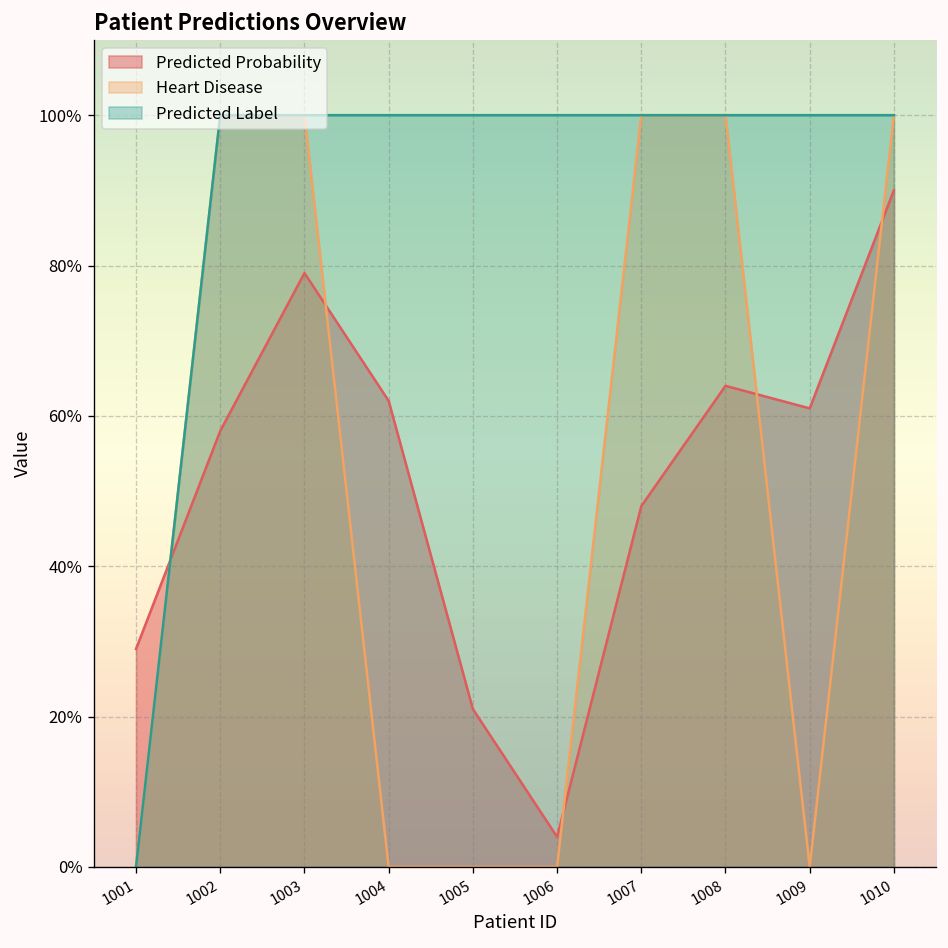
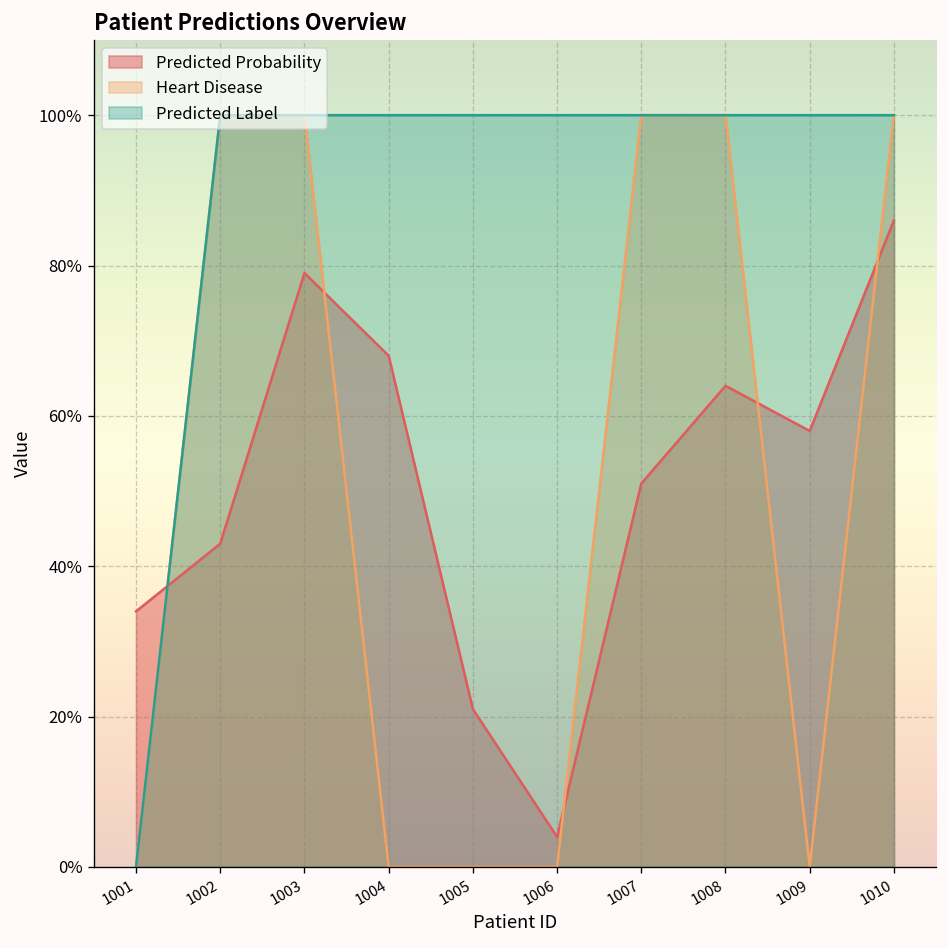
Predicted Probability, 1001: 29% -> 34%
Predicted Probability, 1002: 58% -> 43%
Predicted Probability, 1004: 62% -> 68%
Predicted Probability, 1007: 48% -> 51%
Predicted Probability, 1009: 61% -> 58%
Predicted Probability, 1010: 90% -> 86%
